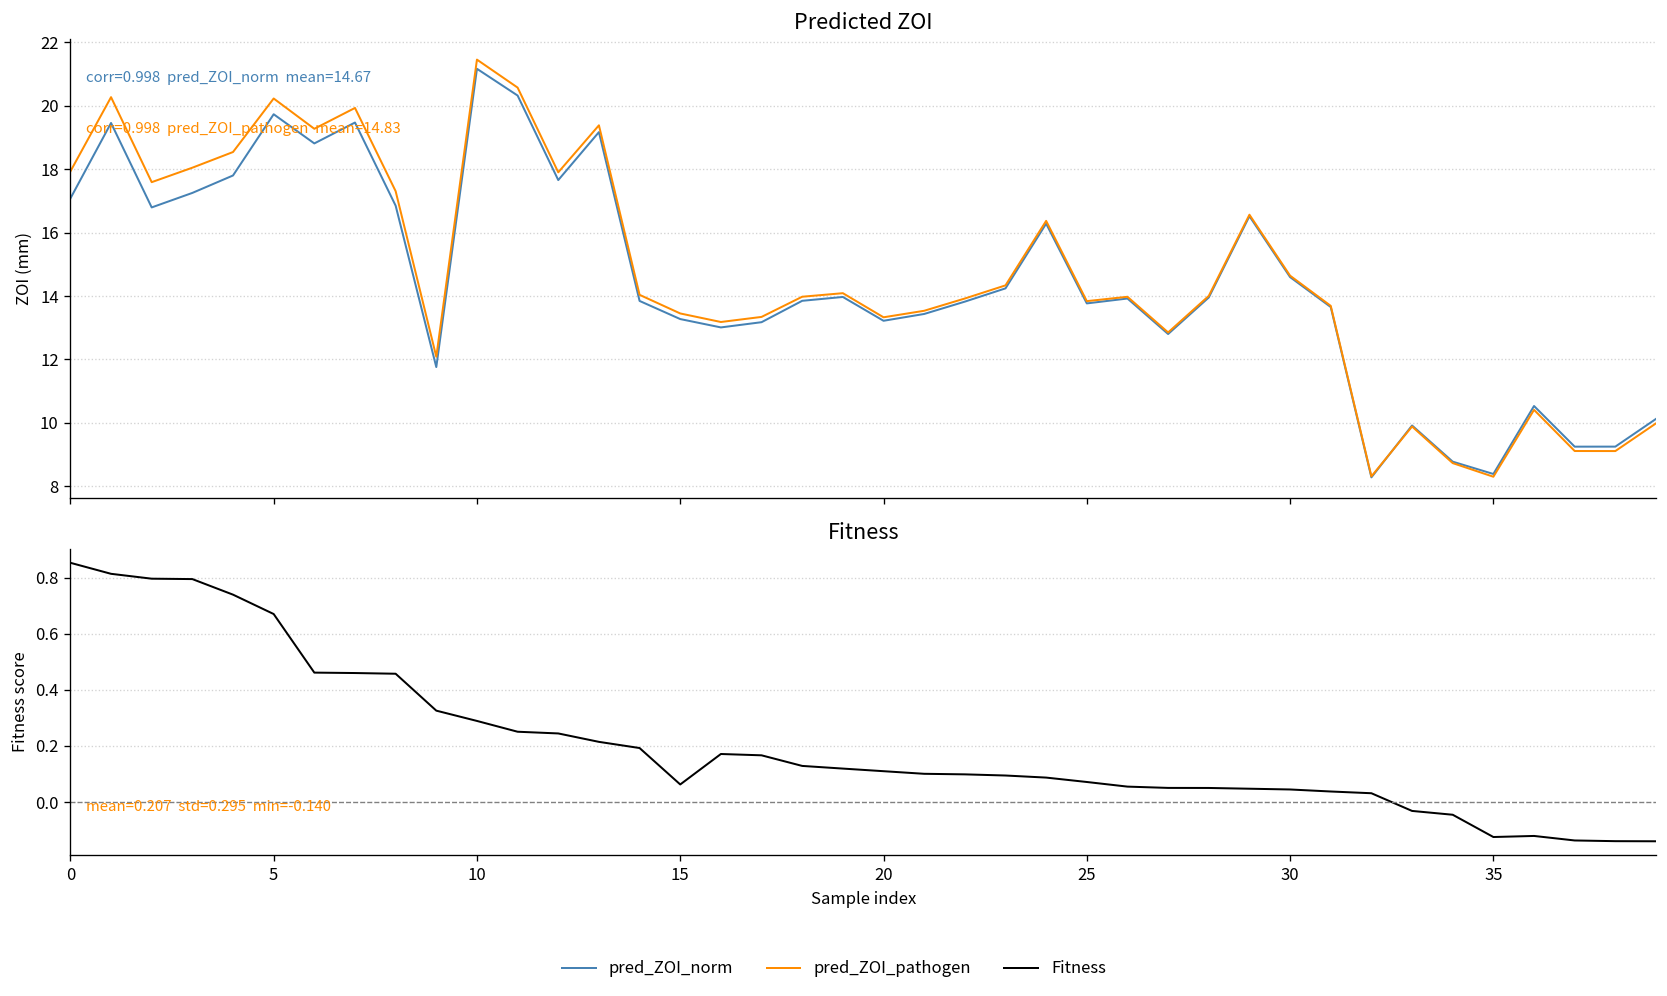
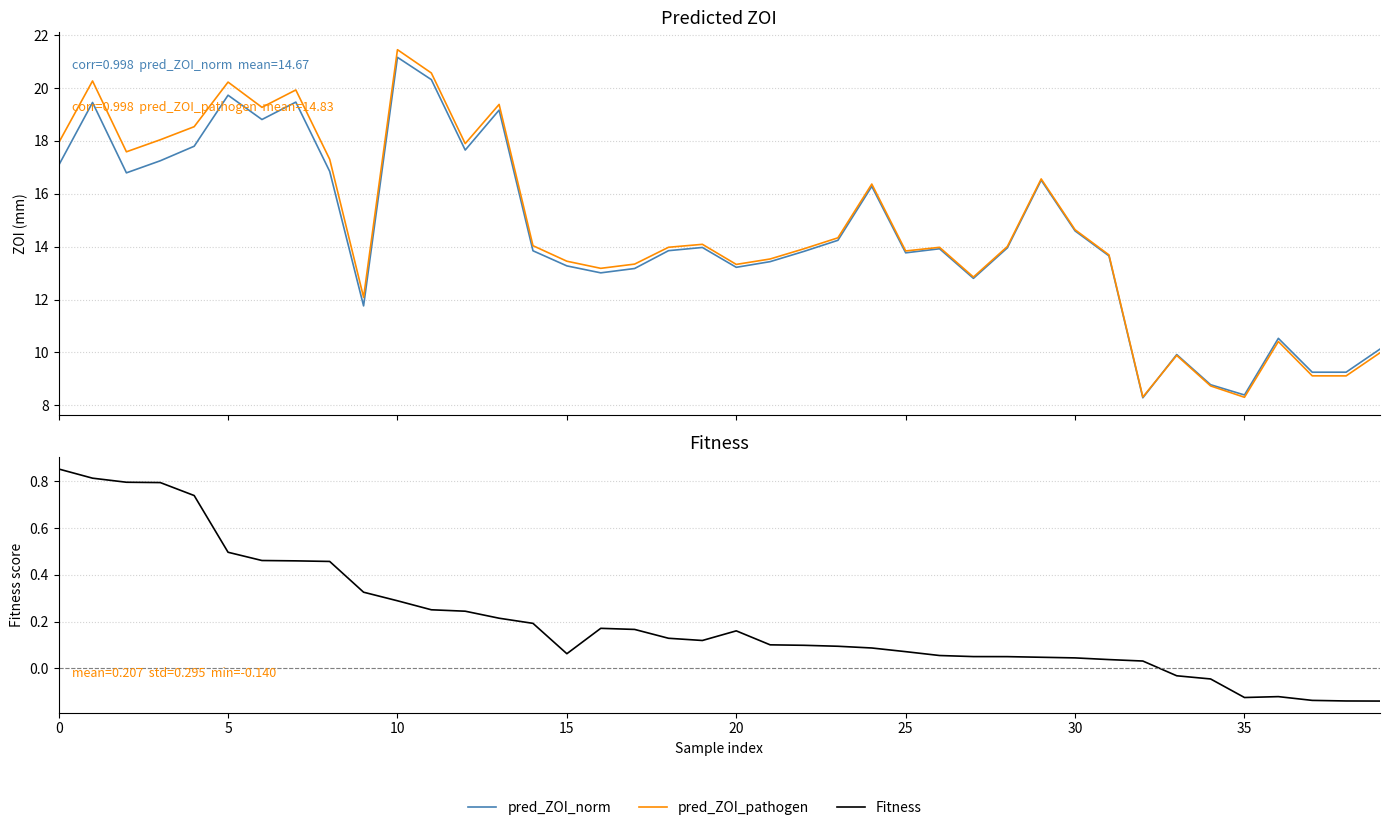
Fitness, 5: 0.67 -> 0.50
Fitness, 20: 0.11 -> 0.16
